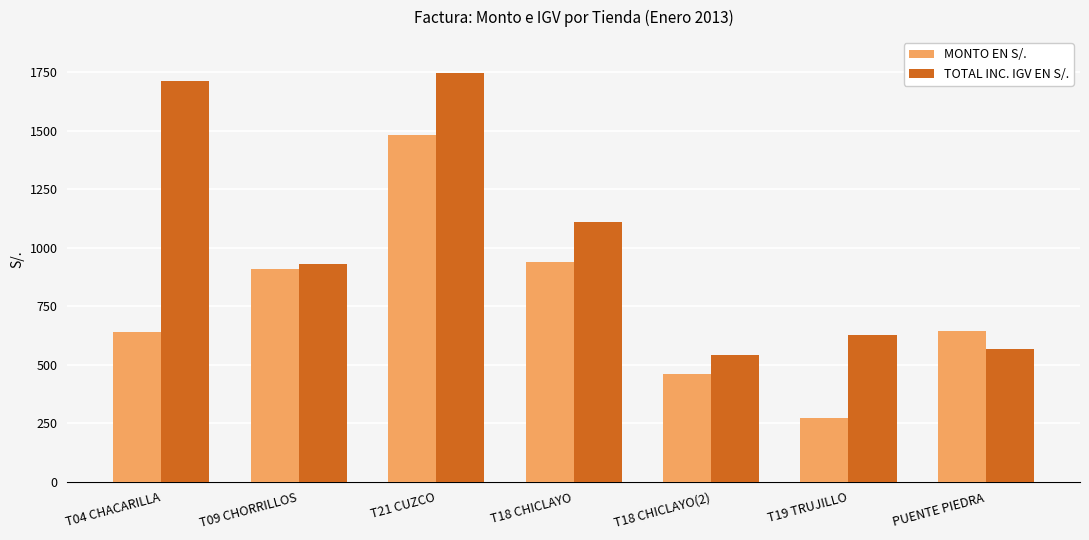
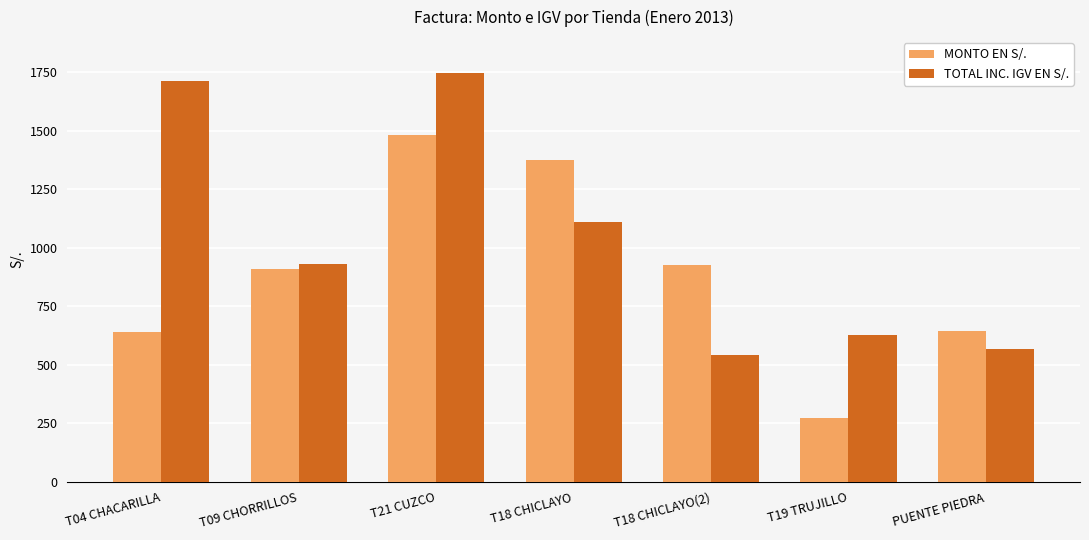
MONTO EN S/., T18 CHICLAYO: 940 -> 1380
MONTO EN S/., T18 CHICLAYO(2): 460 -> 930
